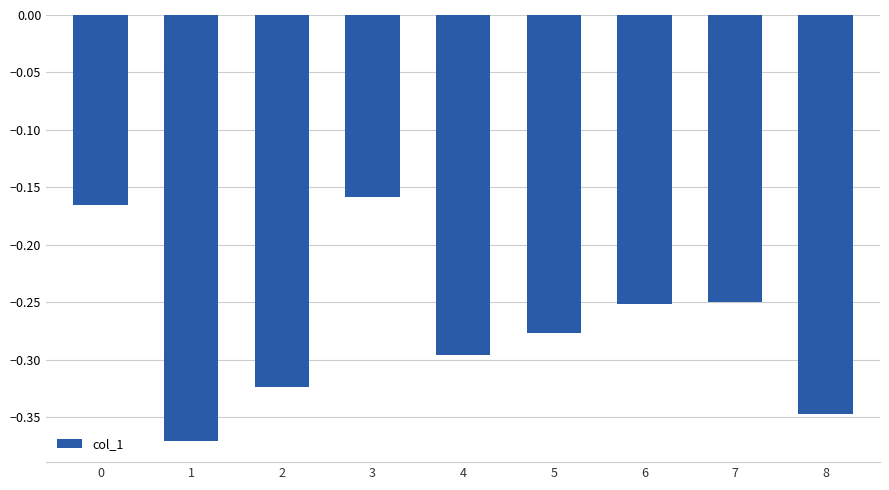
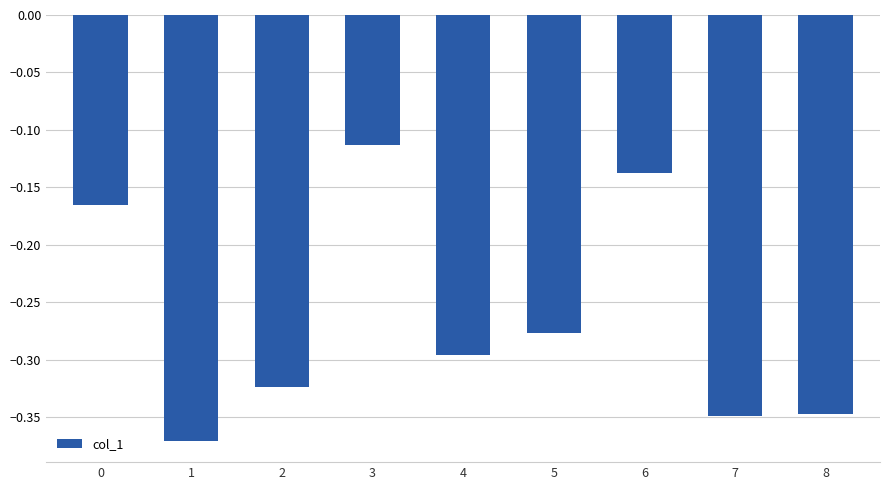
3: -0.159 -> -0.113
6: -0.251 -> -0.137
7: -0.249 -> -0.349
